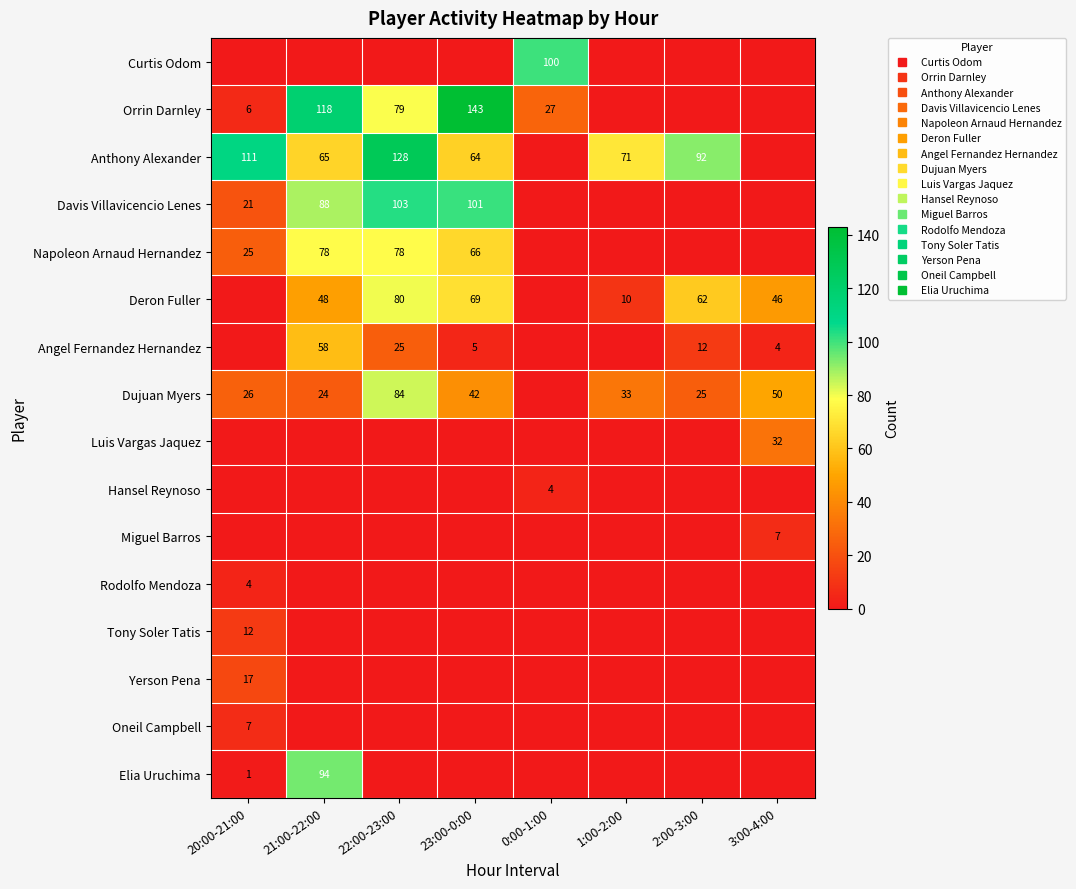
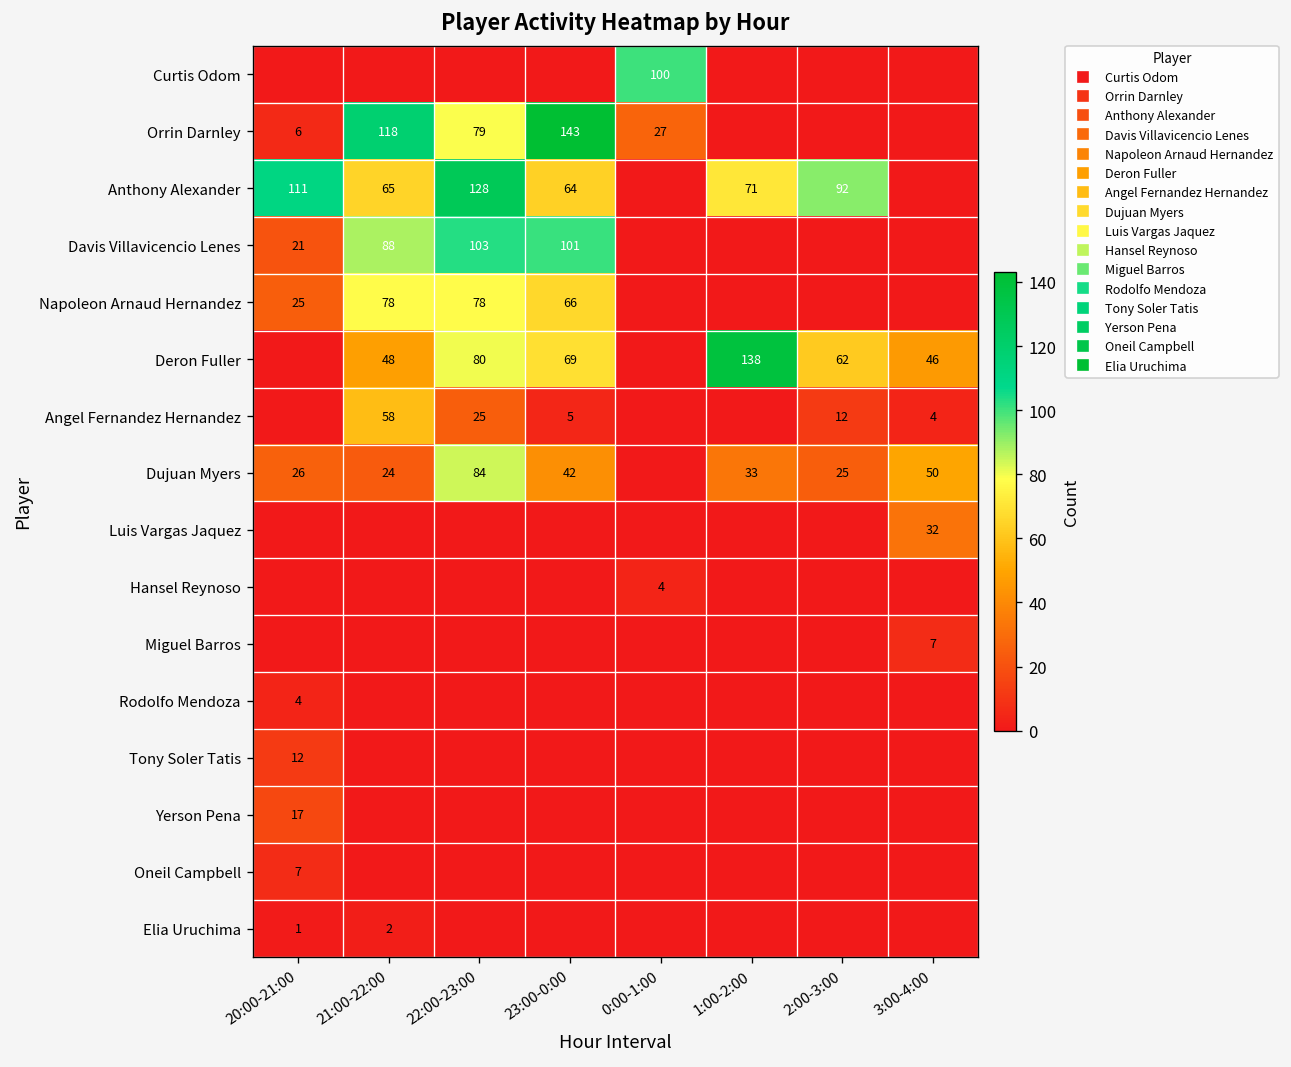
Deron Fuller, 1:00-2:00: 10 -> 138
Elia Uruchima, 21:00-22:00: 94 -> 2
